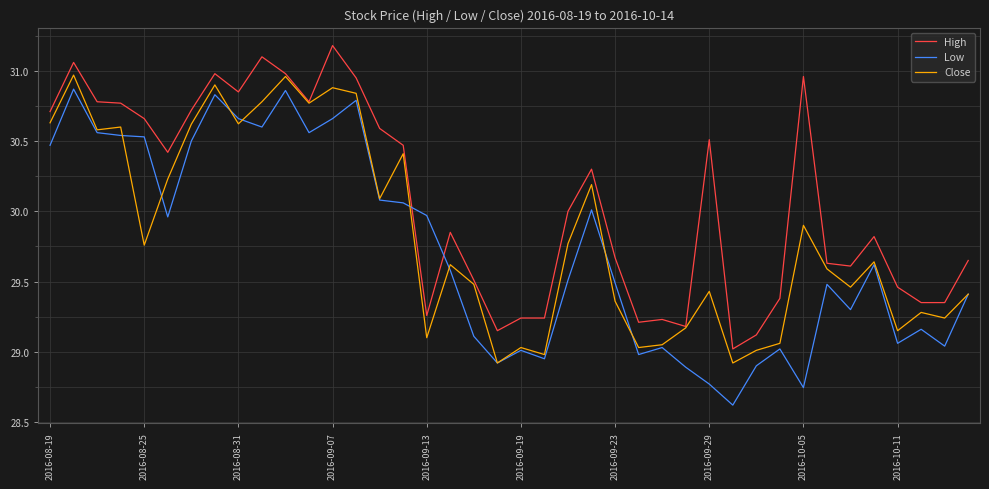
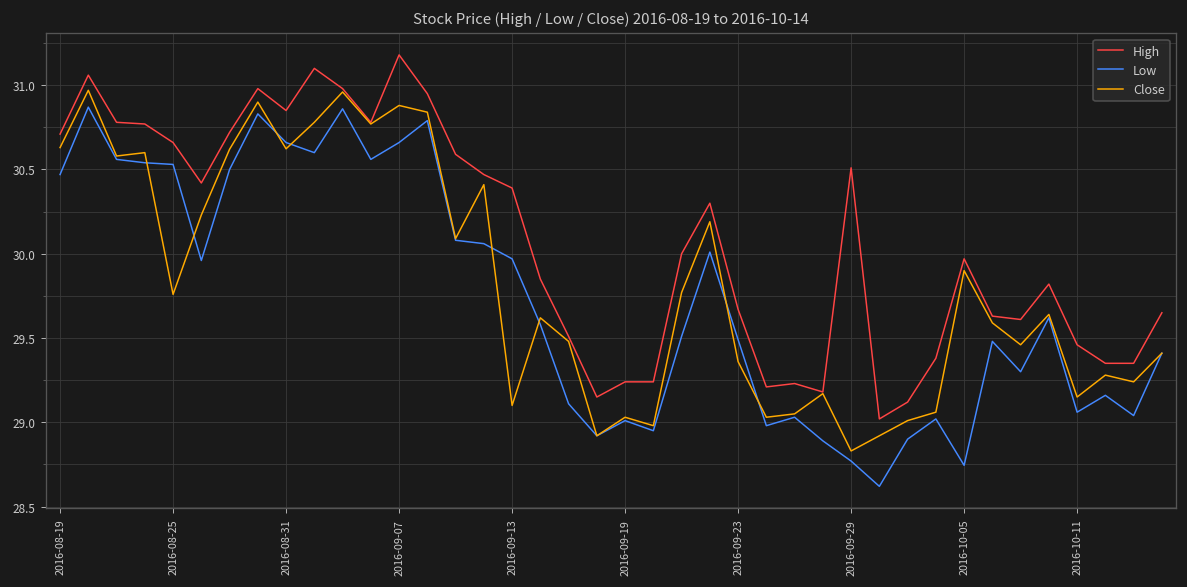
High, 2016-09-13: 29.26 -> 30.39
Close, 2016-09-29: 29.43 -> 28.83
High, 2016-10-05: 30.96 -> 29.97
